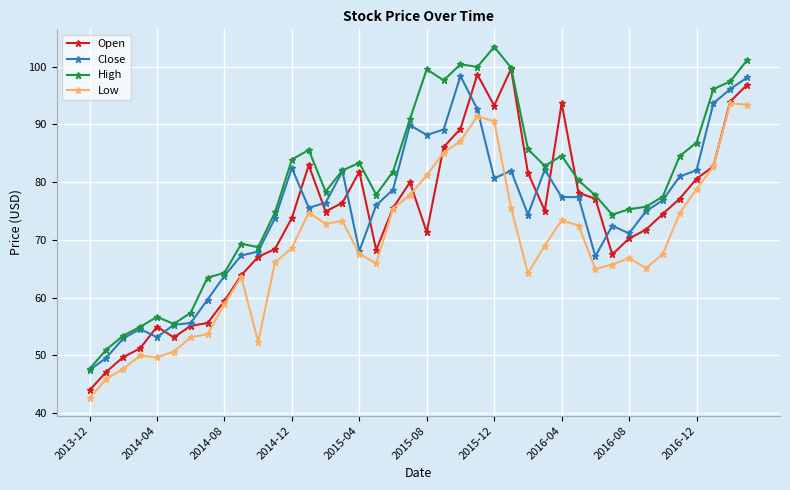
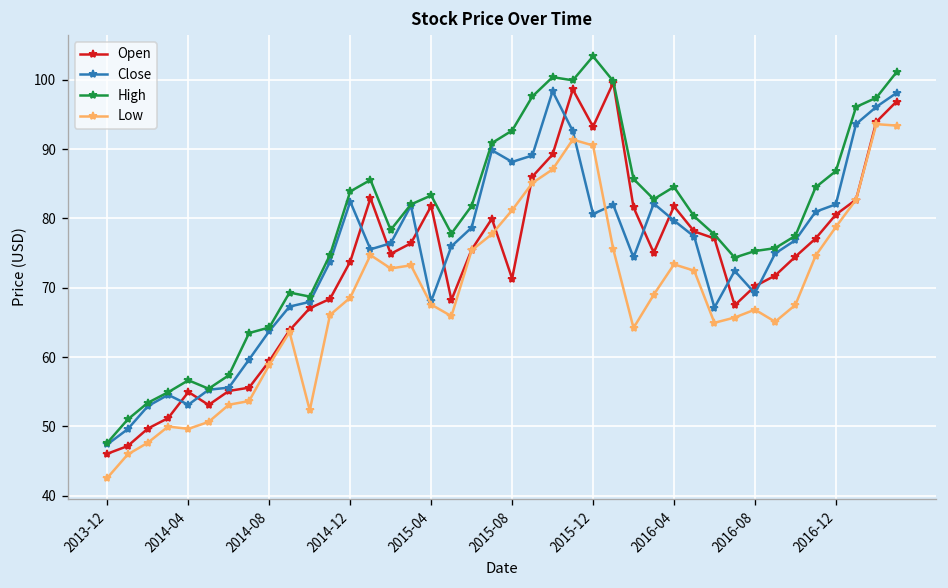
Open, 2013-12: 44 -> 46
High, 2015-08: 100 -> 93
Open, 2016-04: 94 -> 82
Close, 2016-04: 77 -> 80
Close, 2016-08: 71 -> 69
